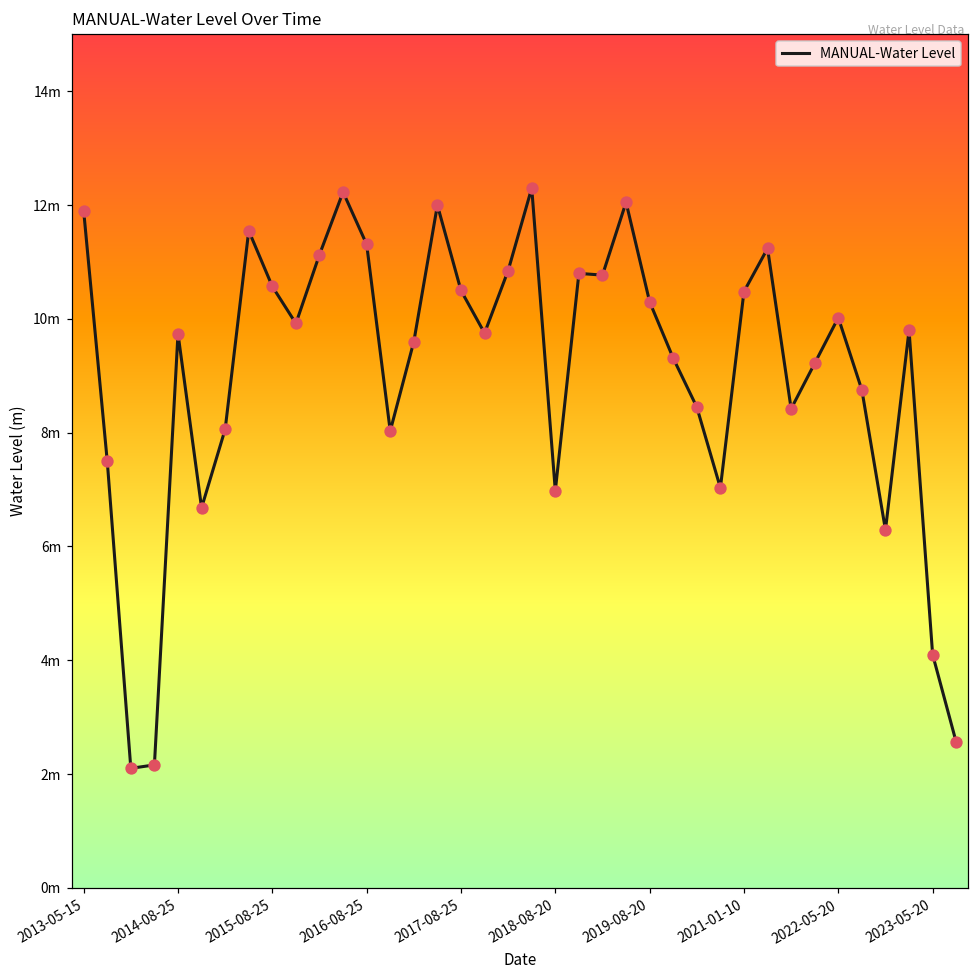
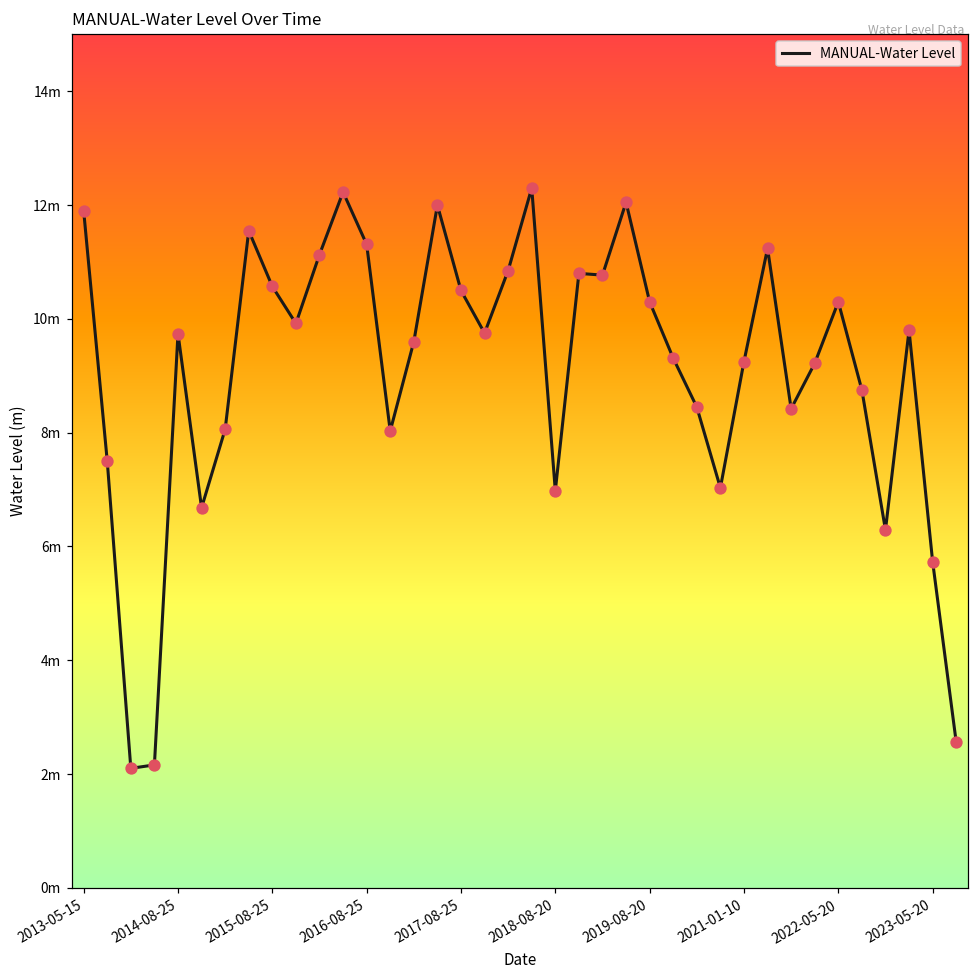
2021-01-10: 10.5m -> 9.3m
2022-05-20: 10.0m -> 10.3m
2023-05-20: 4.1m -> 5.7m
